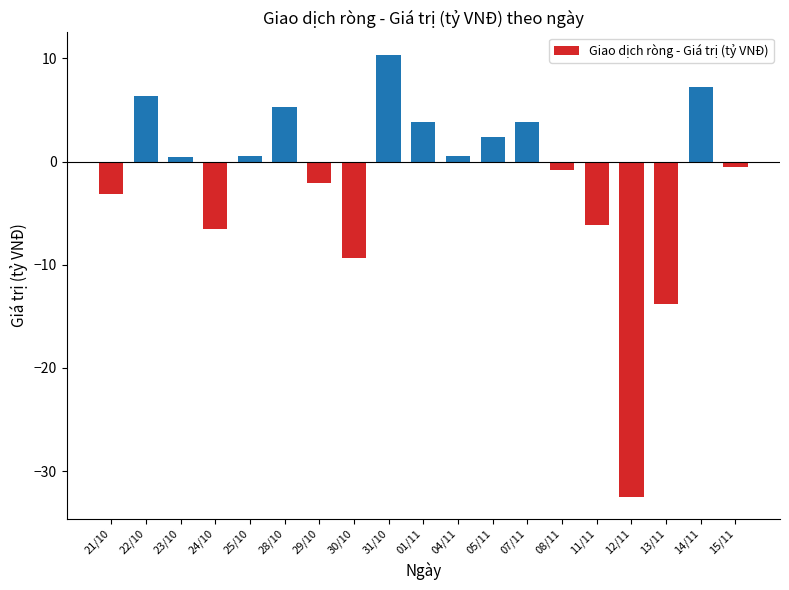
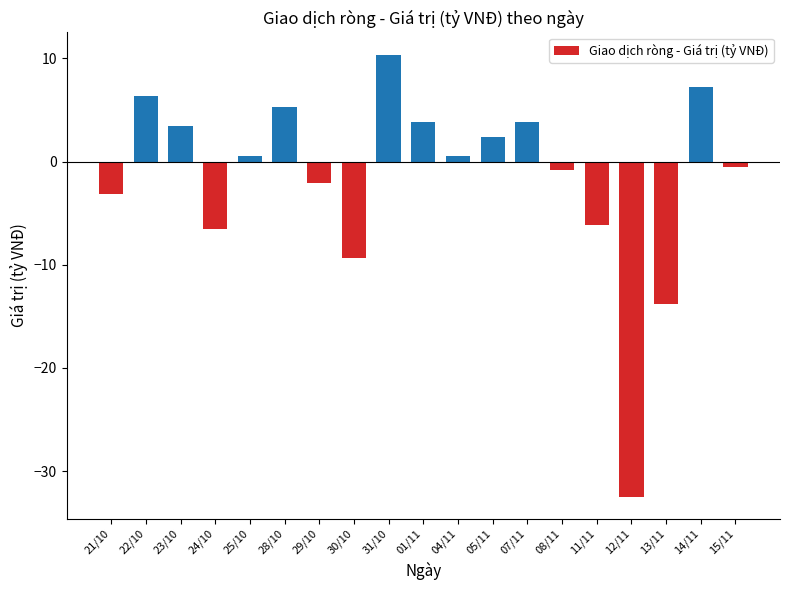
23/10: 0.5 -> 3.5
